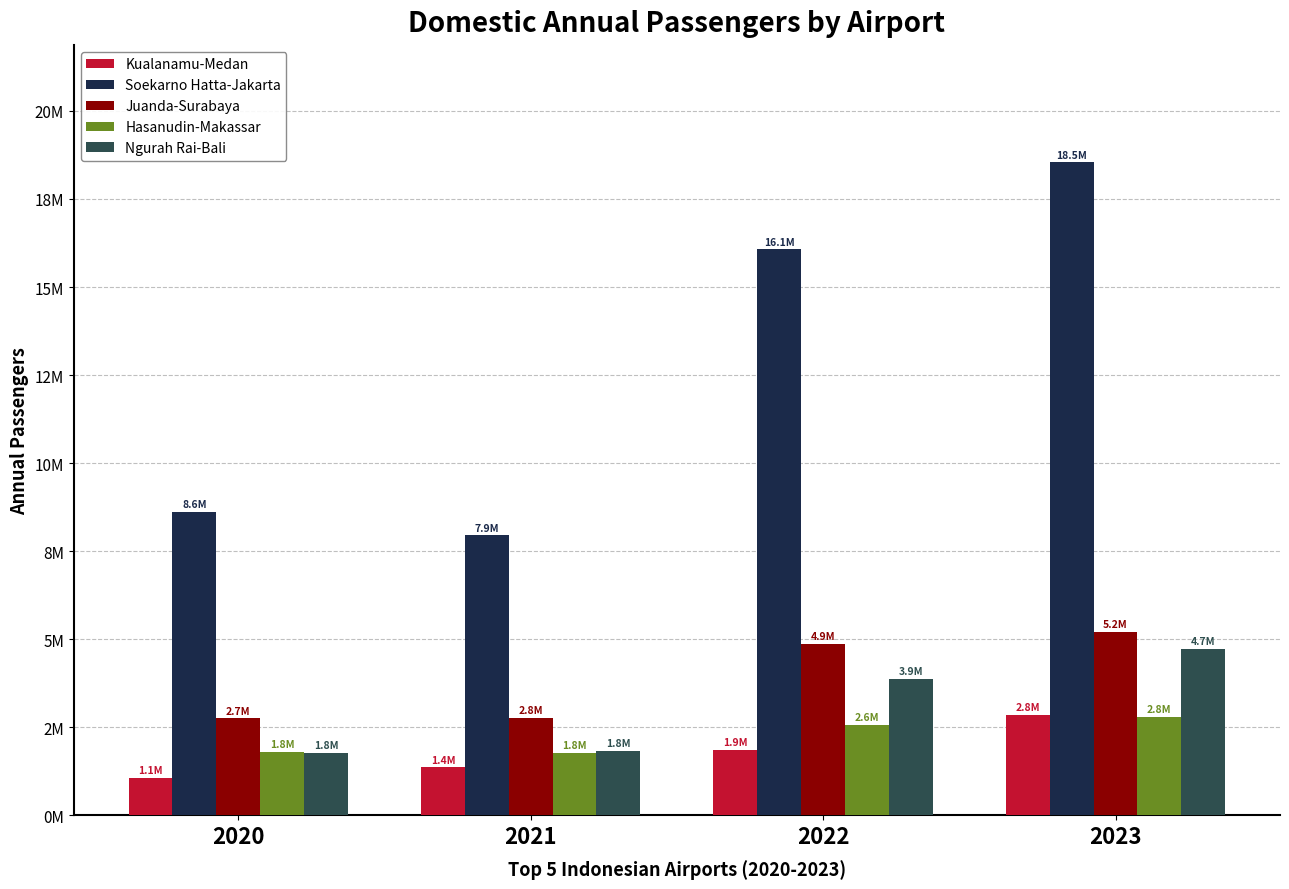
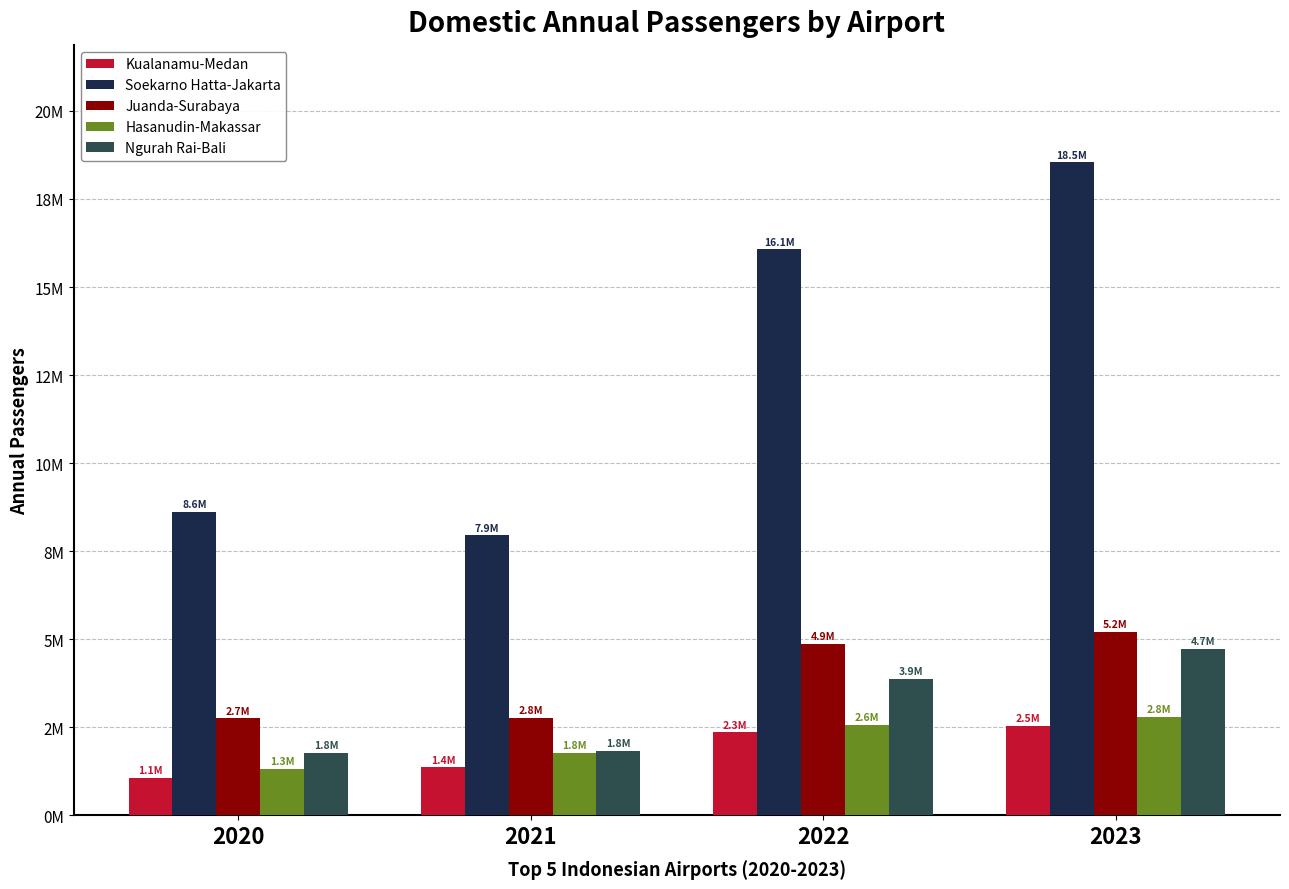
Hasanudin-Makassar, 2020: 1.8M -> 1.3M
Kualanamu-Medan, 2022: 1.9M -> 2.3M
Kualanamu-Medan, 2023: 2.8M -> 2.5M
